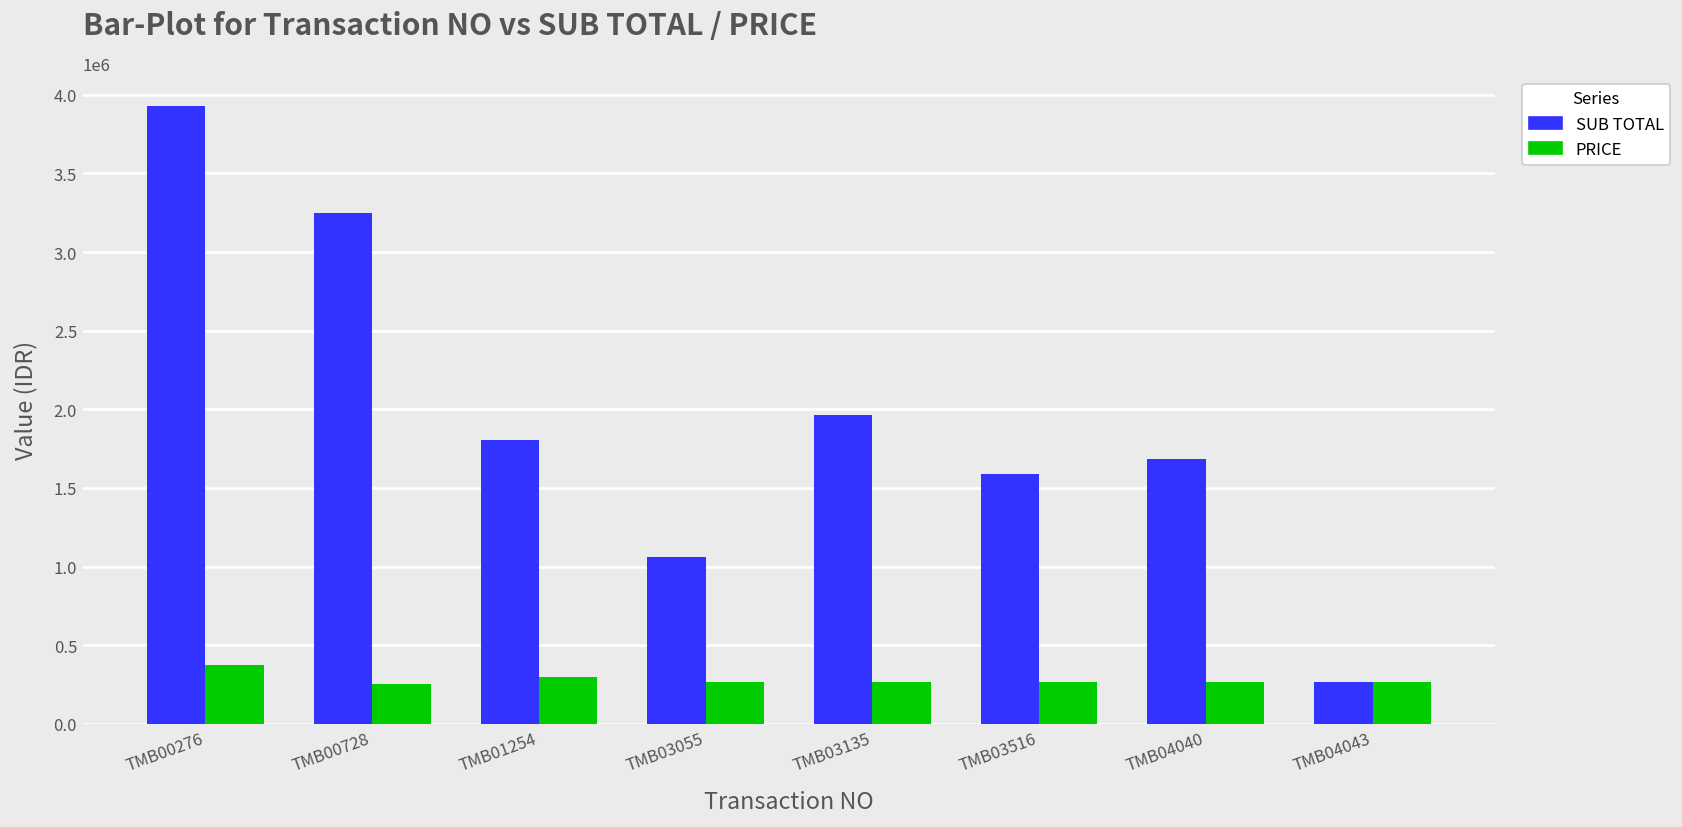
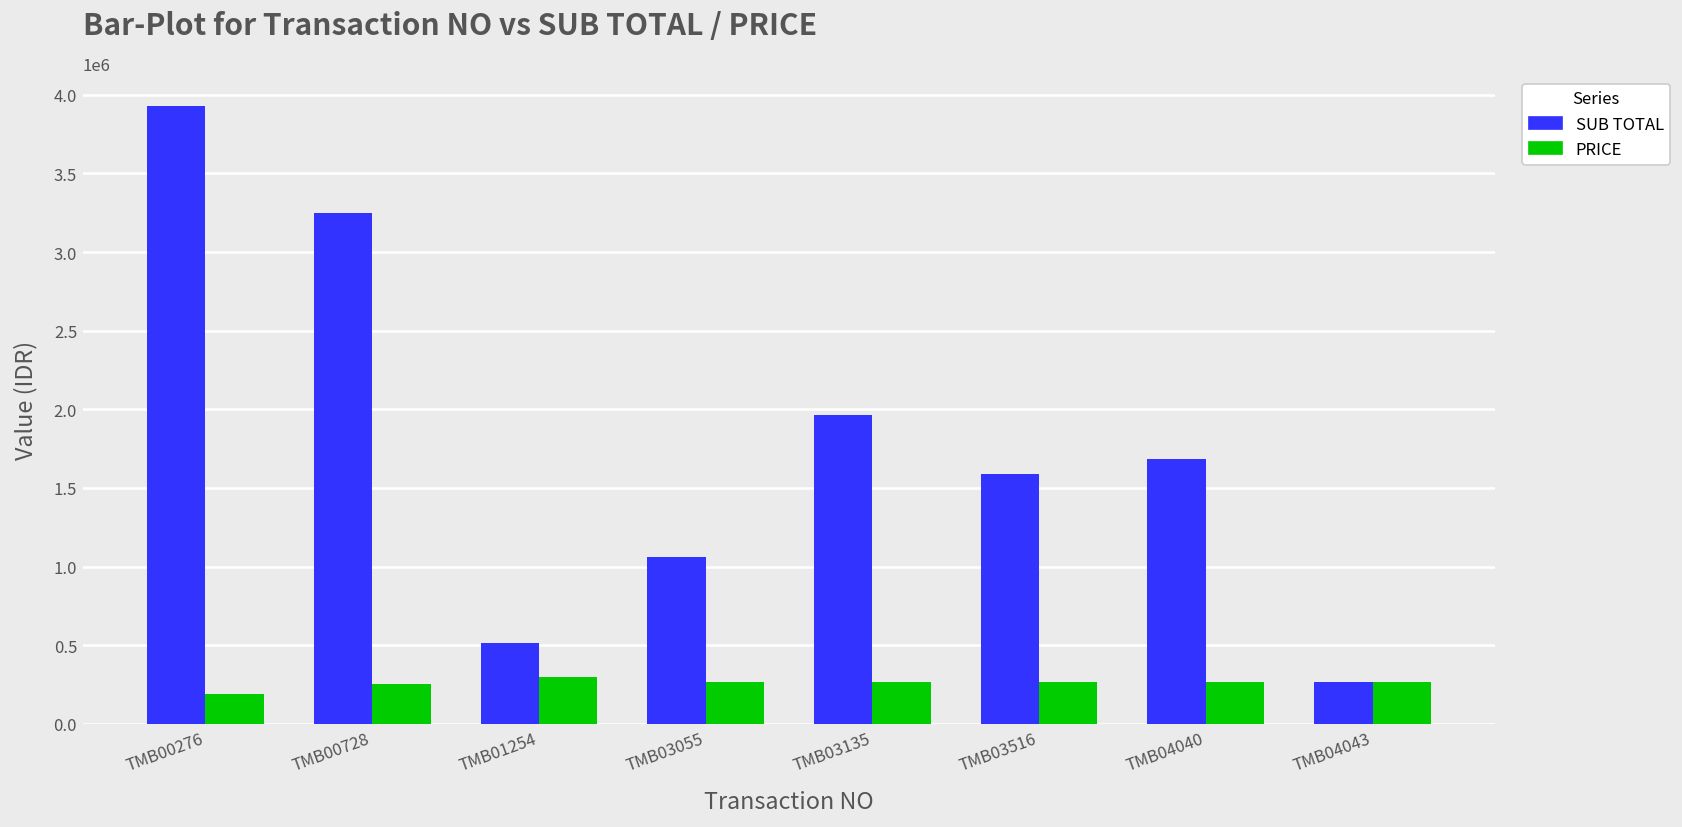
PRICE, TMB00276: 370000 -> 190000
SUB TOTAL, TMB01254: 1810000 -> 510000
